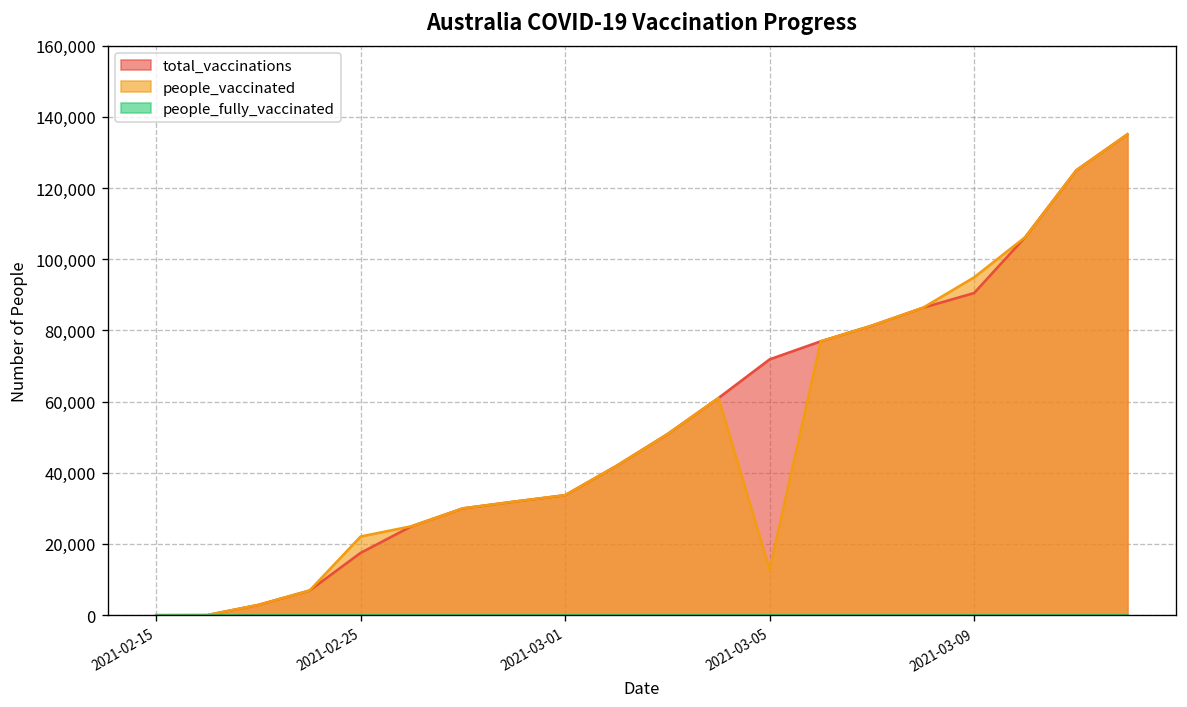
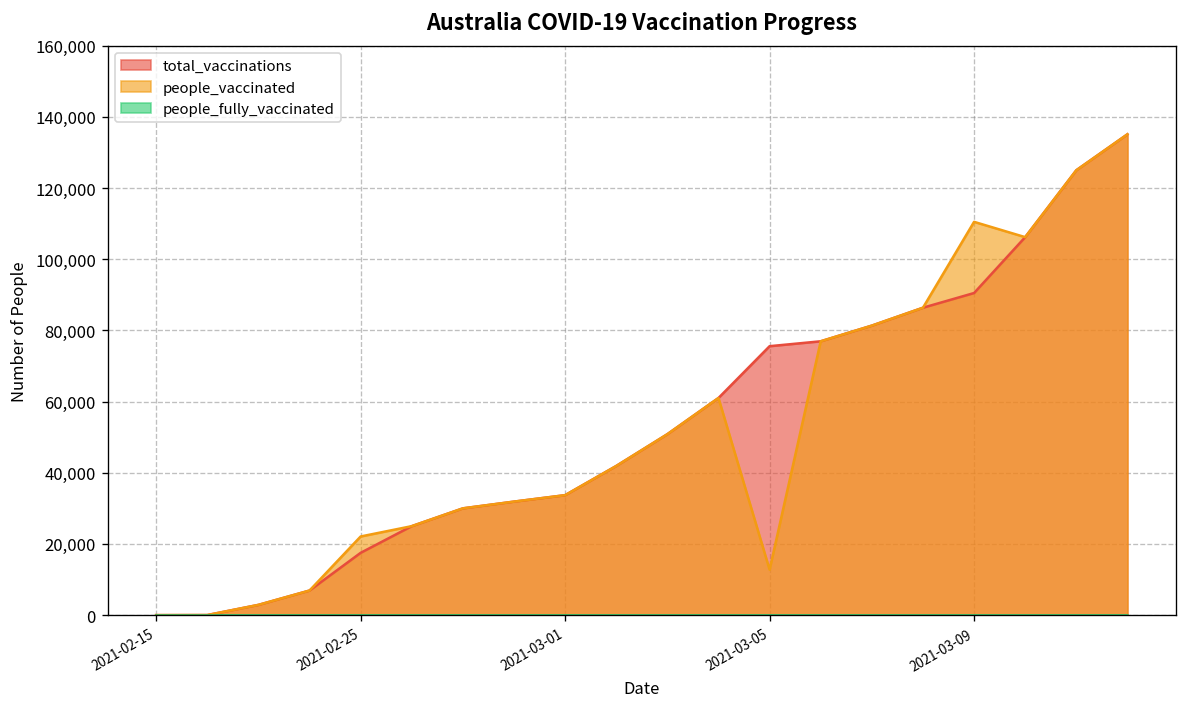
total_vaccinations, 2021-03-05: 72,000 -> 76,000
people_vaccinated, 2021-03-09: 95,000 -> 110,000
